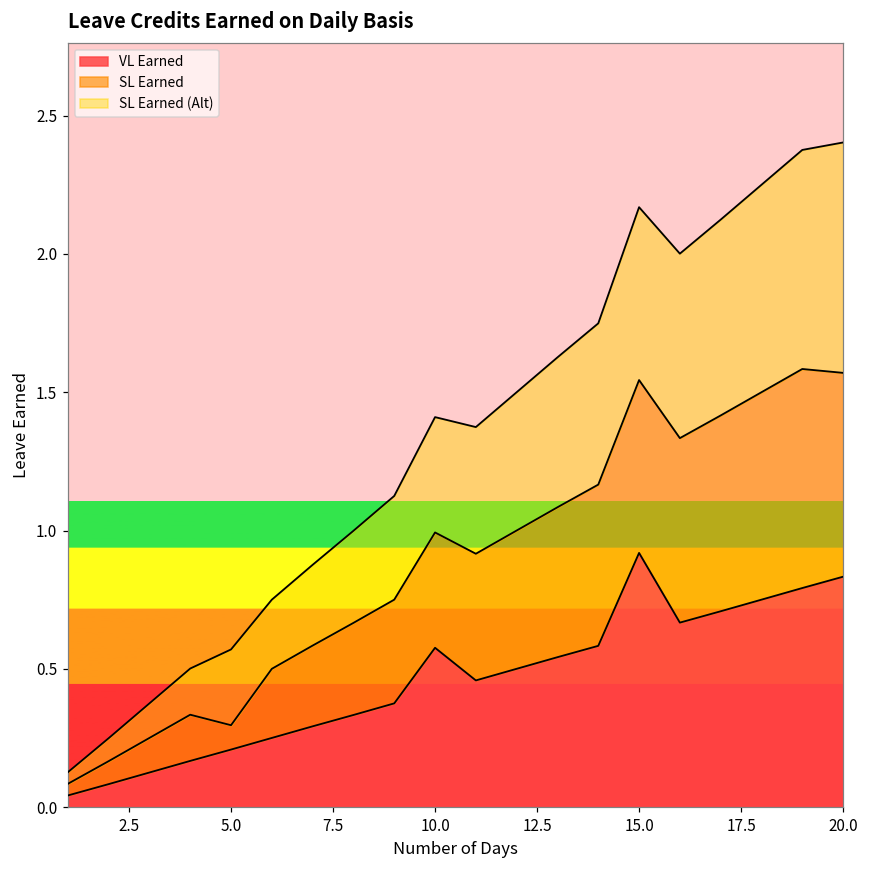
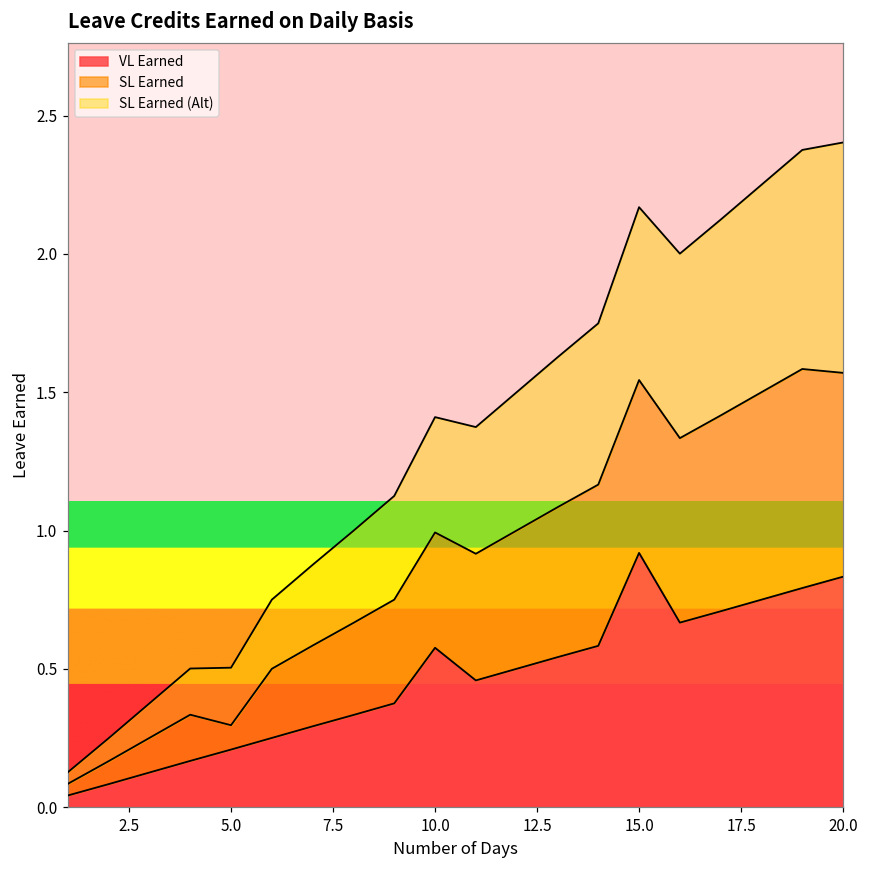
SL Earned (Alt), 5.0: 0.27 -> 0.21
